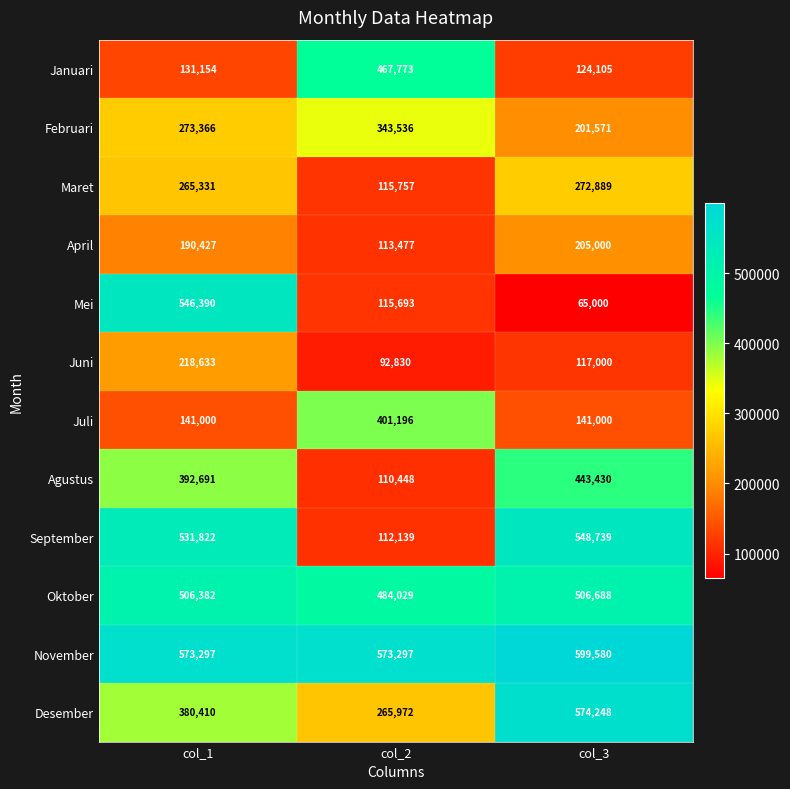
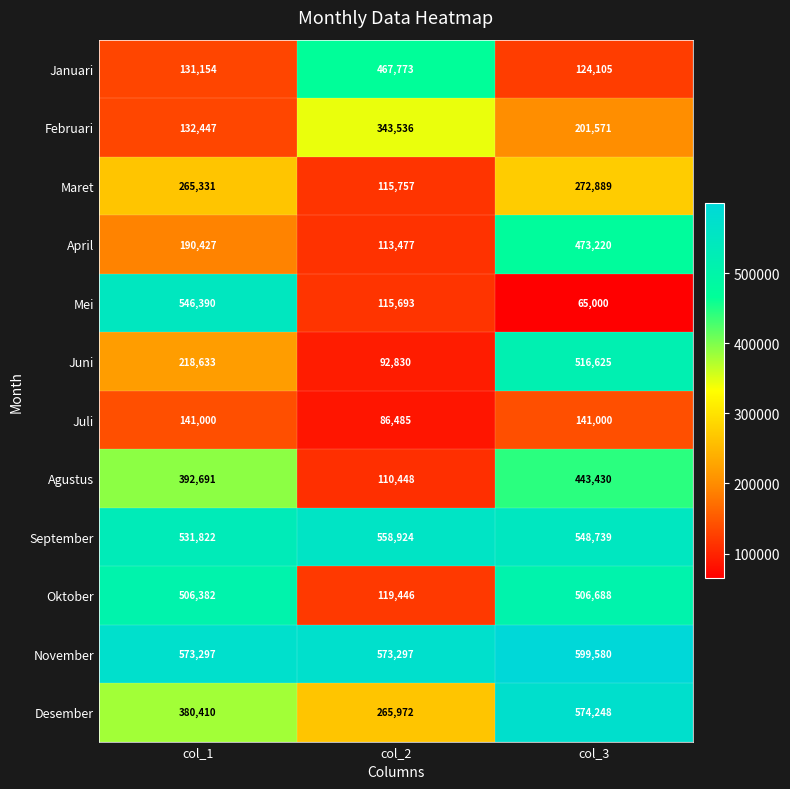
Februari, col_1: 273,366 -> 132,447
April, col_3: 205,000 -> 473,220
Juni, col_3: 117,000 -> 516,625
Juli, col_2: 401,196 -> 86,485
September, col_2: 112,139 -> 558,924
Oktober, col_2: 484,029 -> 119,446
